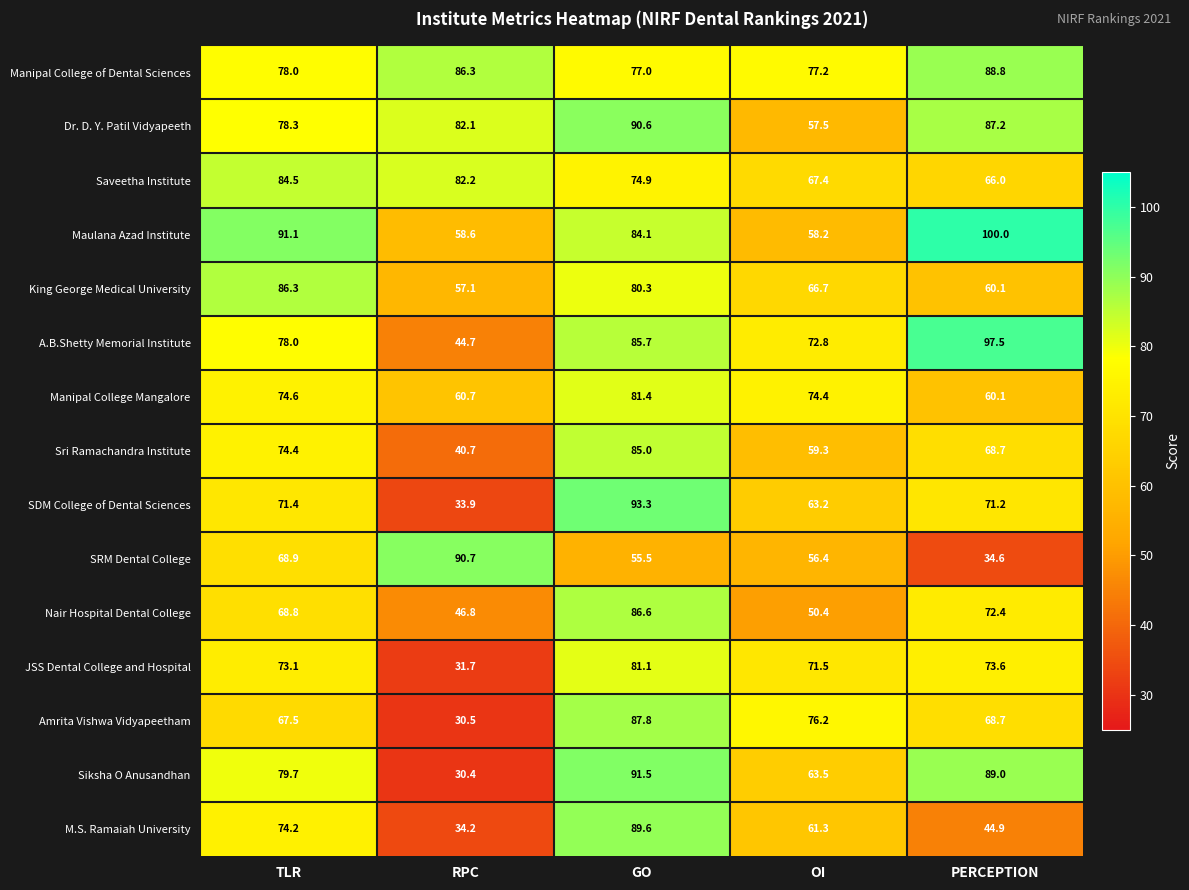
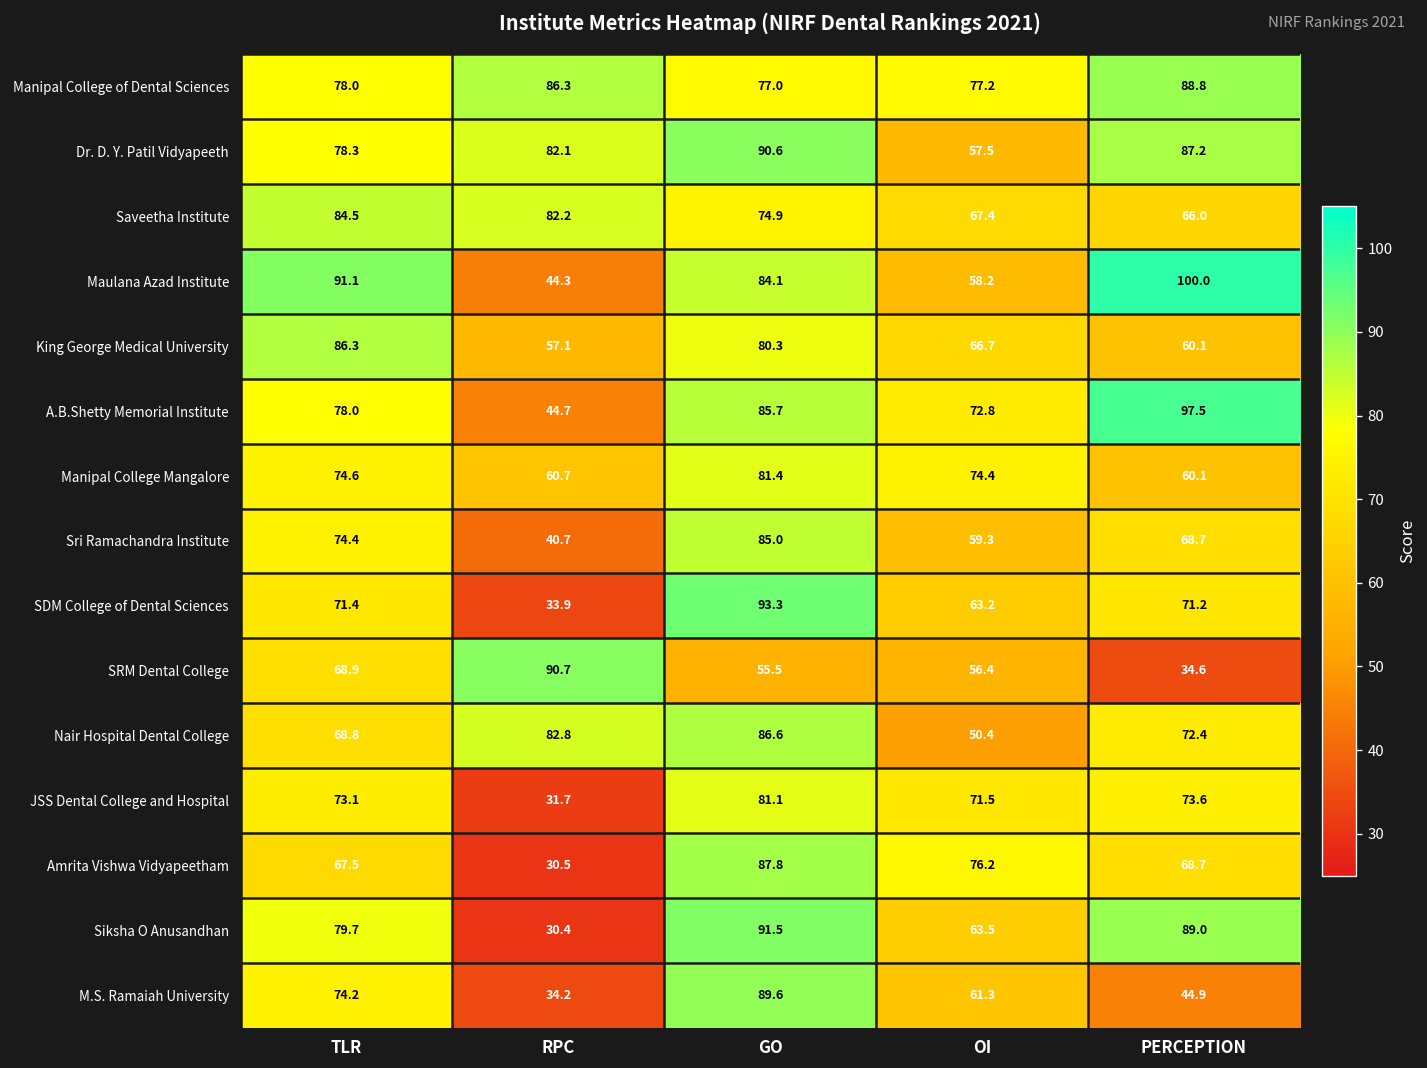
Maulana Azad Institute, RPC: 58.6 -> 44.3
Nair Hospital Dental College, RPC: 46.8 -> 82.8
